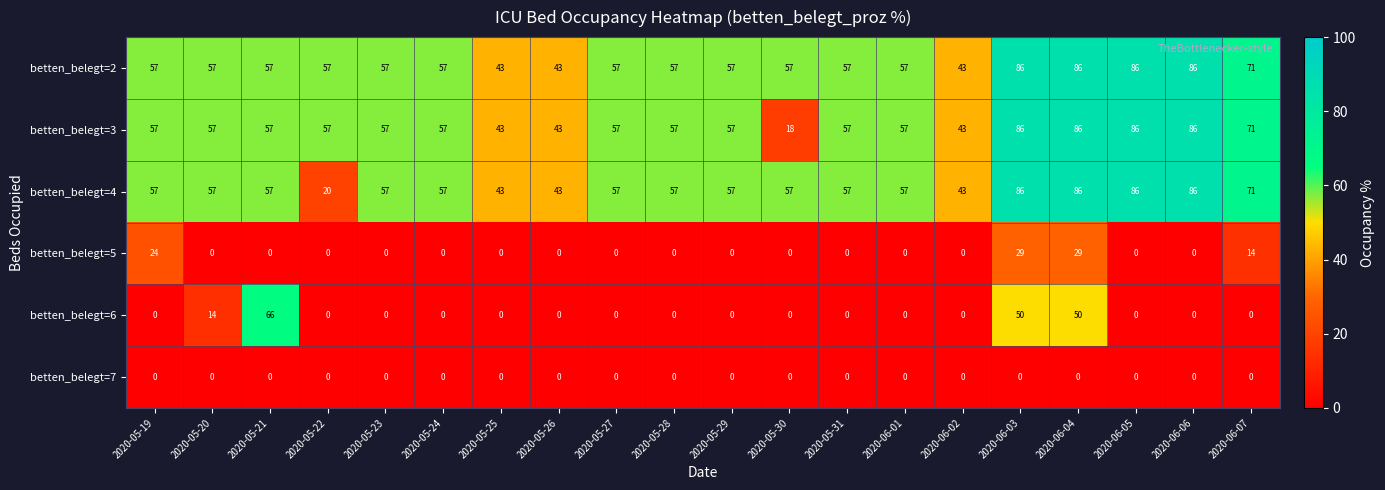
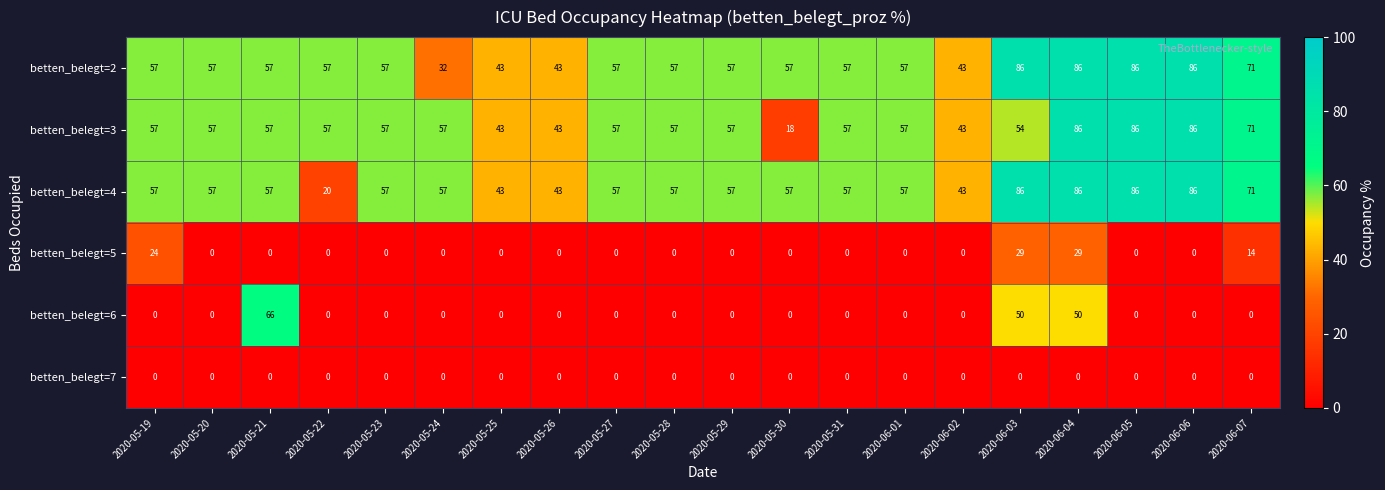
betten_belegt=2, 2020-05-24: 57 -> 32
betten_belegt=3, 2020-06-03: 86 -> 54
betten_belegt=6, 2020-05-20: 14 -> 0
